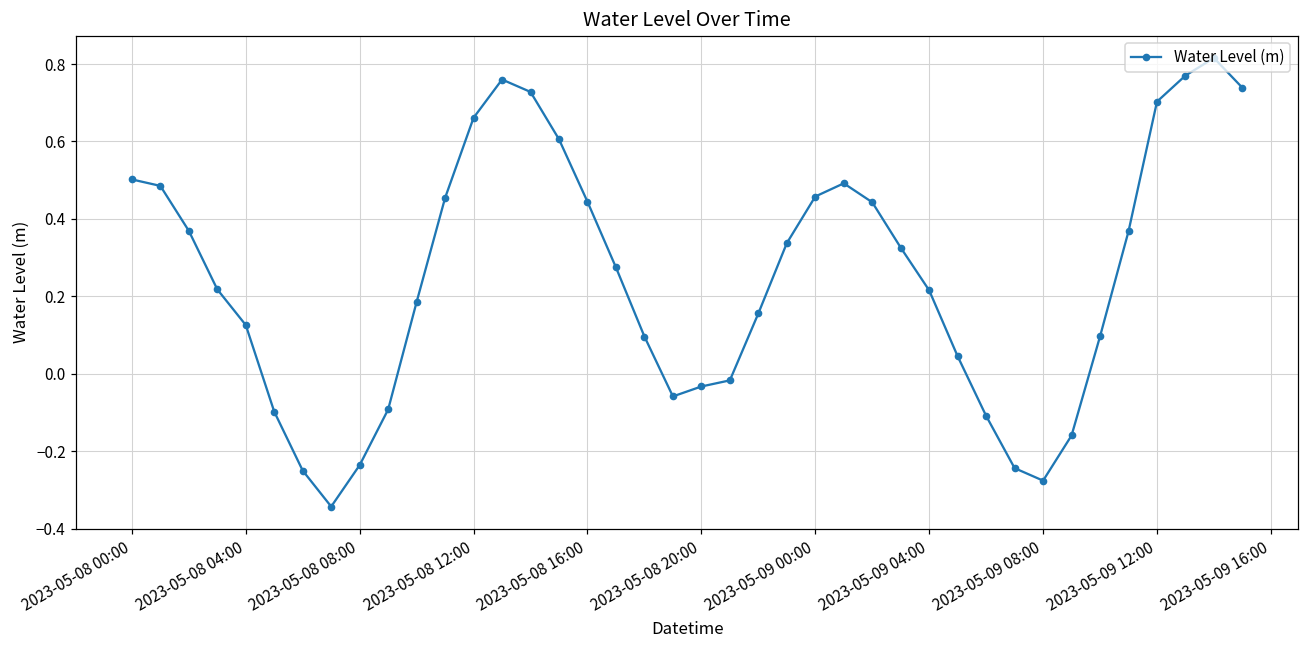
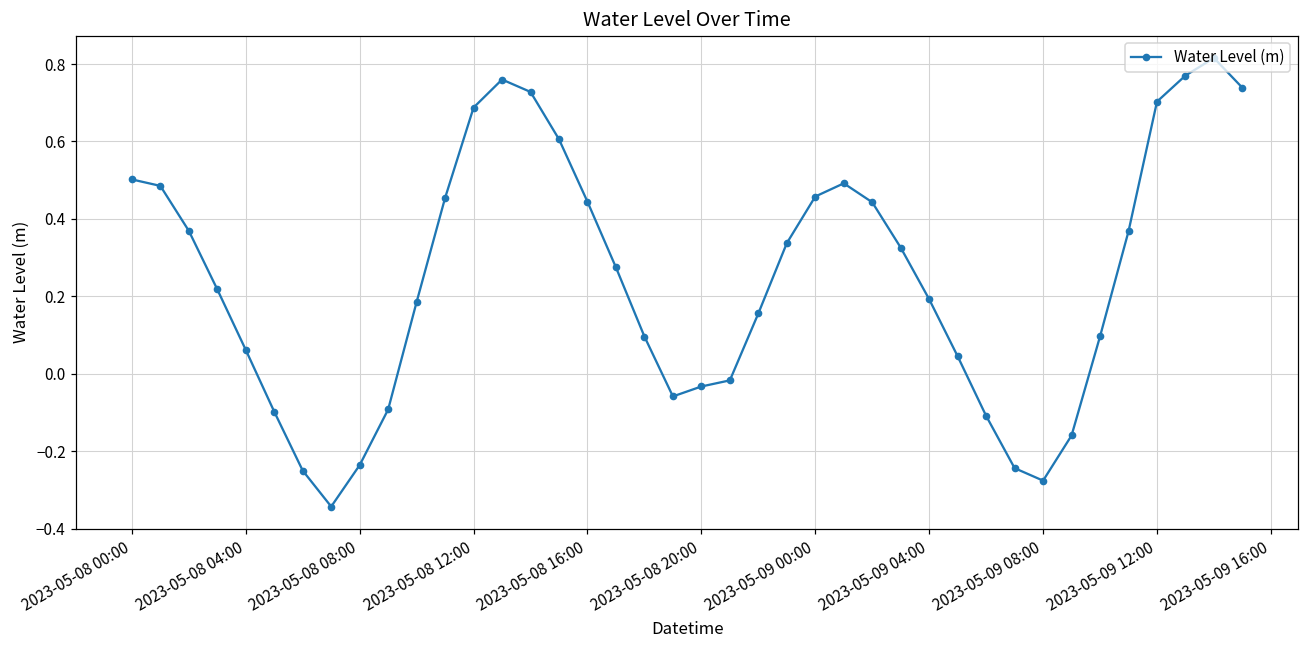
2023-05-08 04:00: 0.13 -> 0.06
2023-05-08 12:00: 0.66 -> 0.69
2023-05-09 04:00: 0.22 -> 0.19
